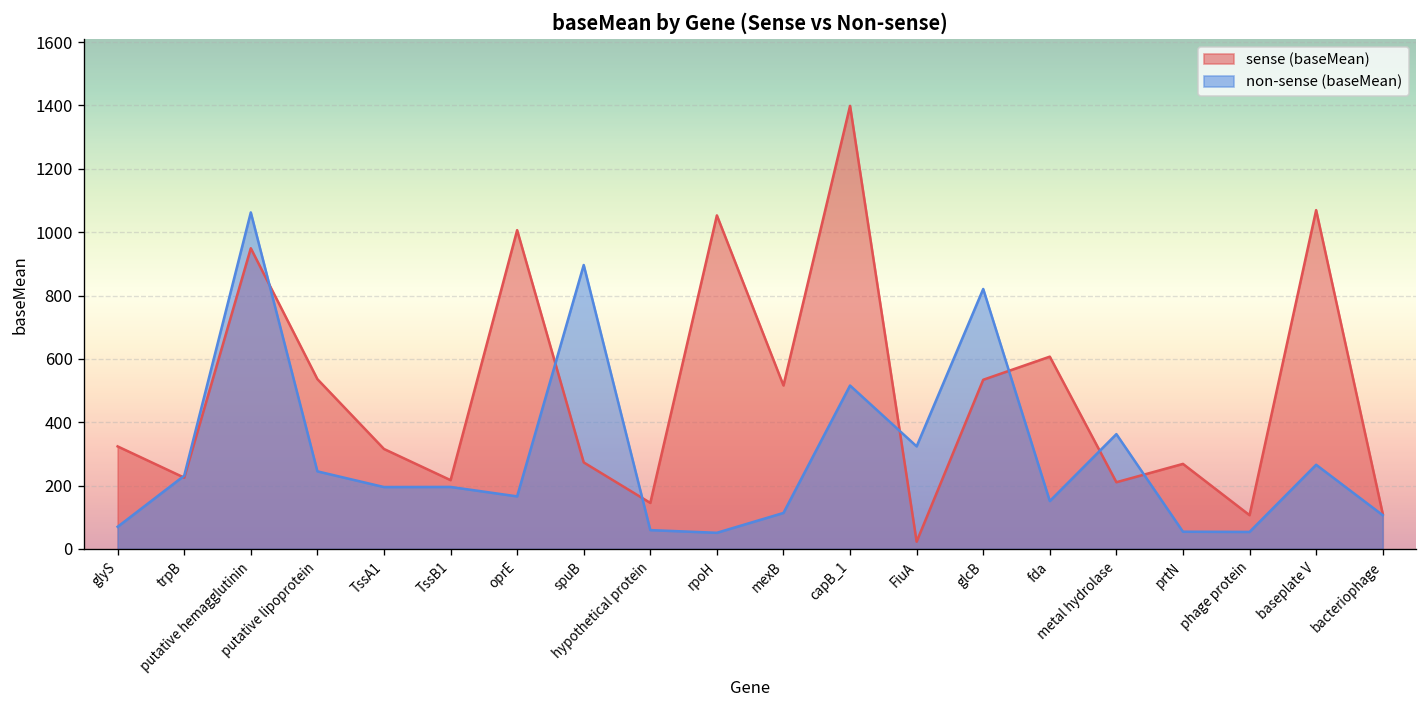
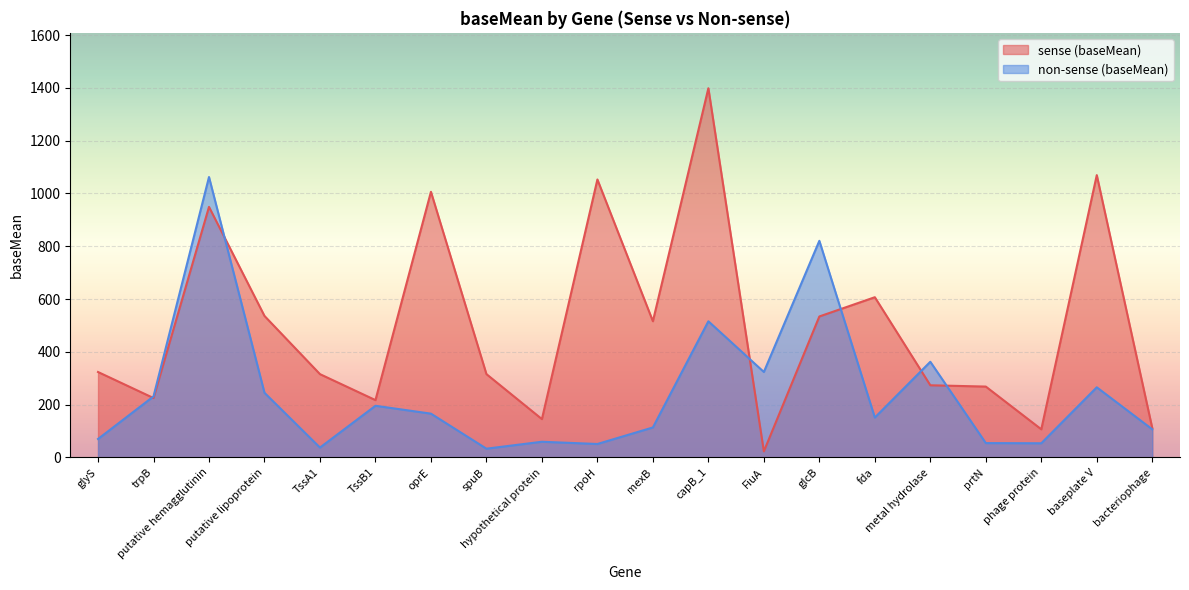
non-sense (baseMean), TssA1: 200 -> 40
sense (baseMean), spuB: 270 -> 320
non-sense (baseMean), spuB: 900 -> 30
sense (baseMean), metal hydrolase: 210 -> 270
